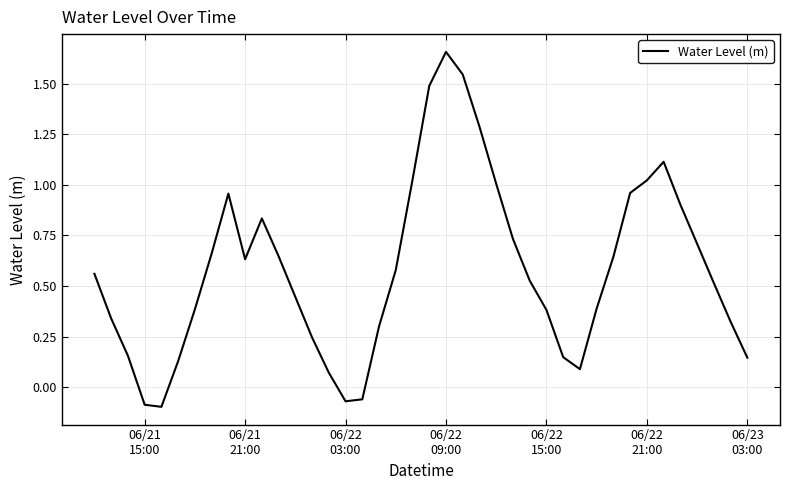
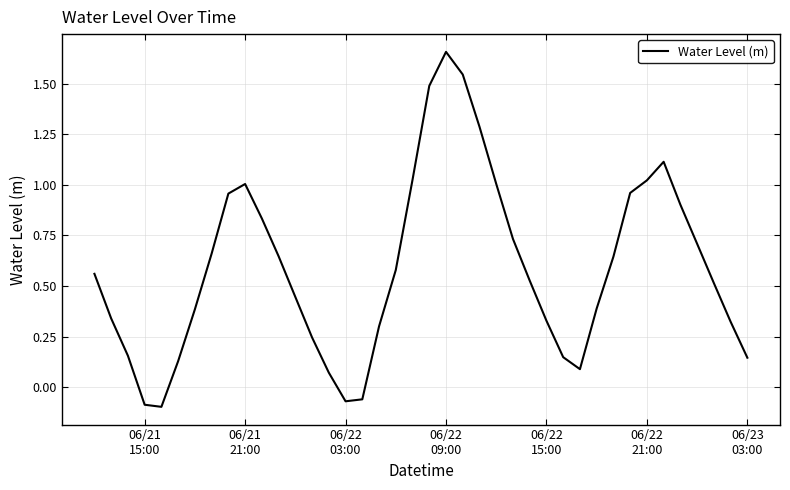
06/21 21:00: 0.63 -> 1.00
06/22 15:00: 0.38 -> 0.33
